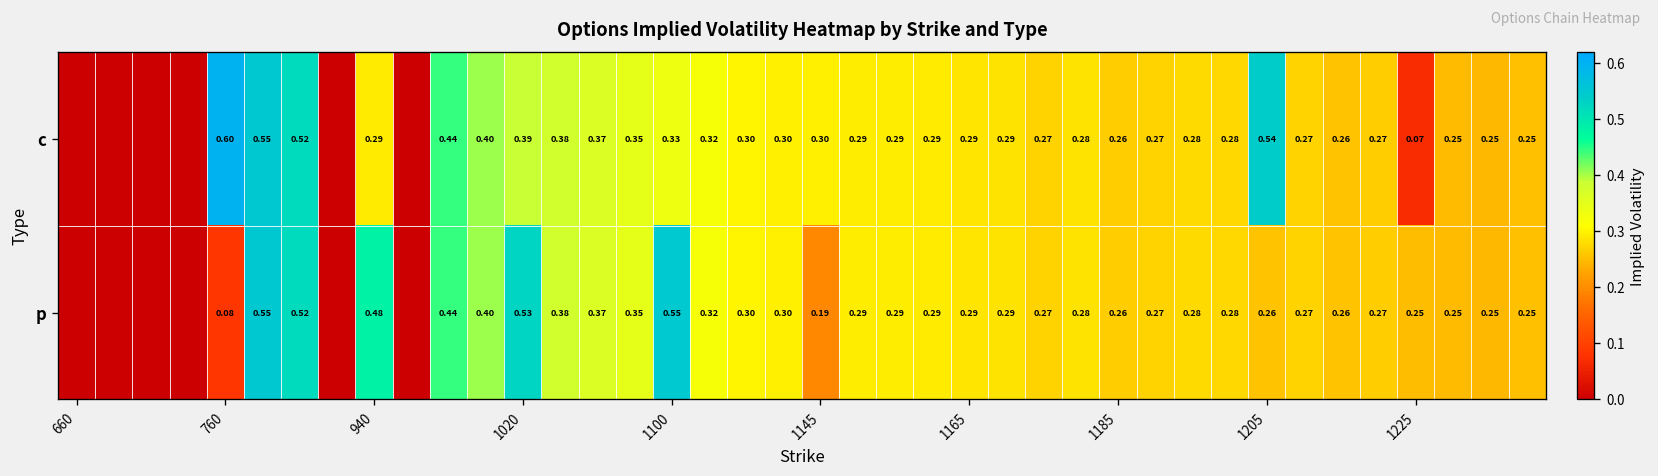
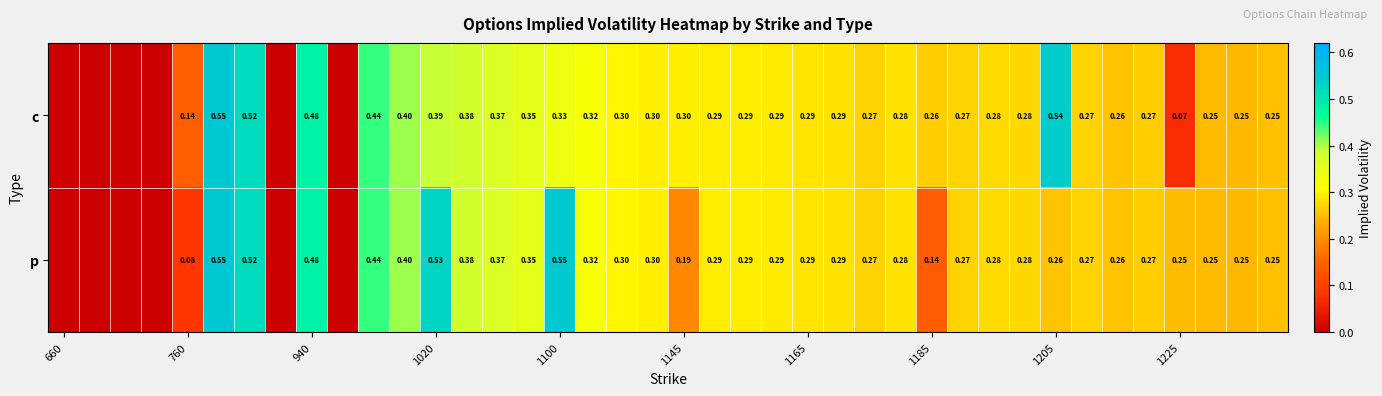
c, 760: 0.60 -> 0.14
c, 940: 0.29 -> 0.48
p, 1185: 0.26 -> 0.14
